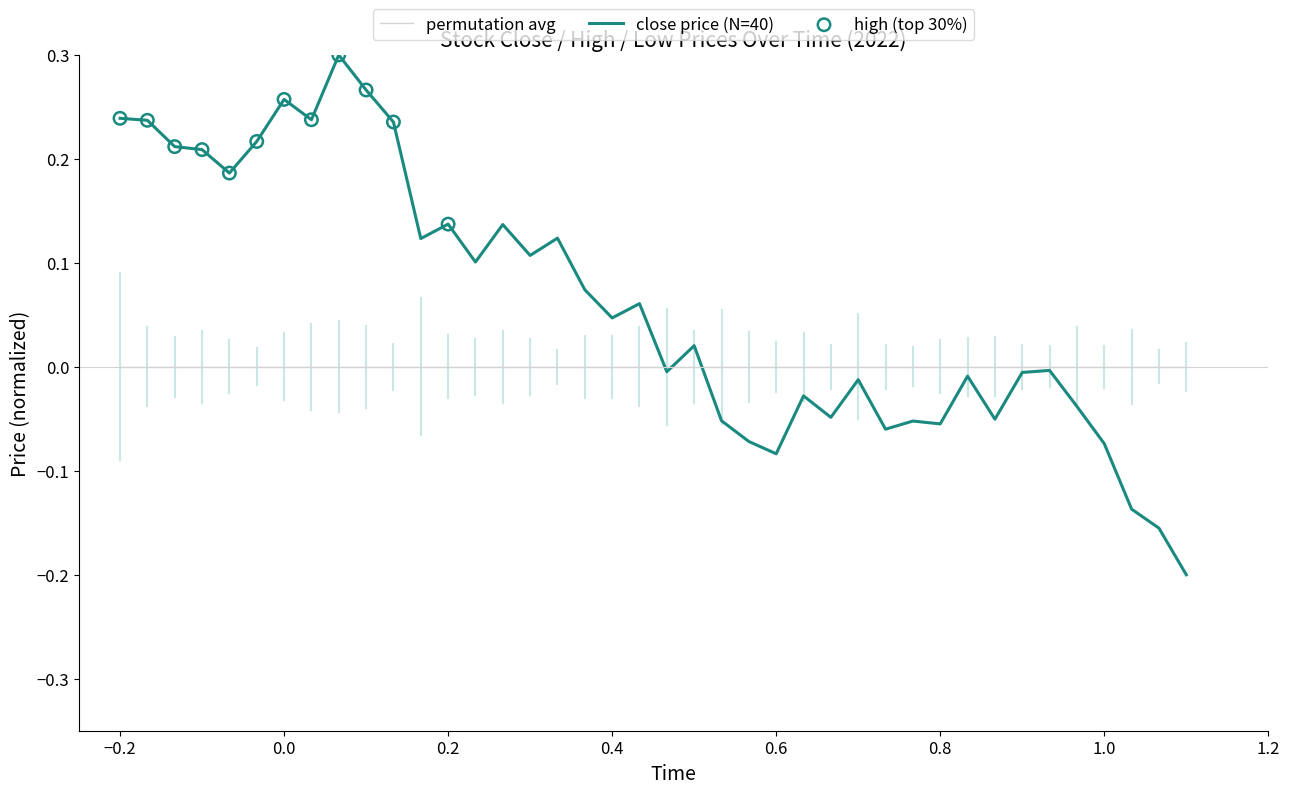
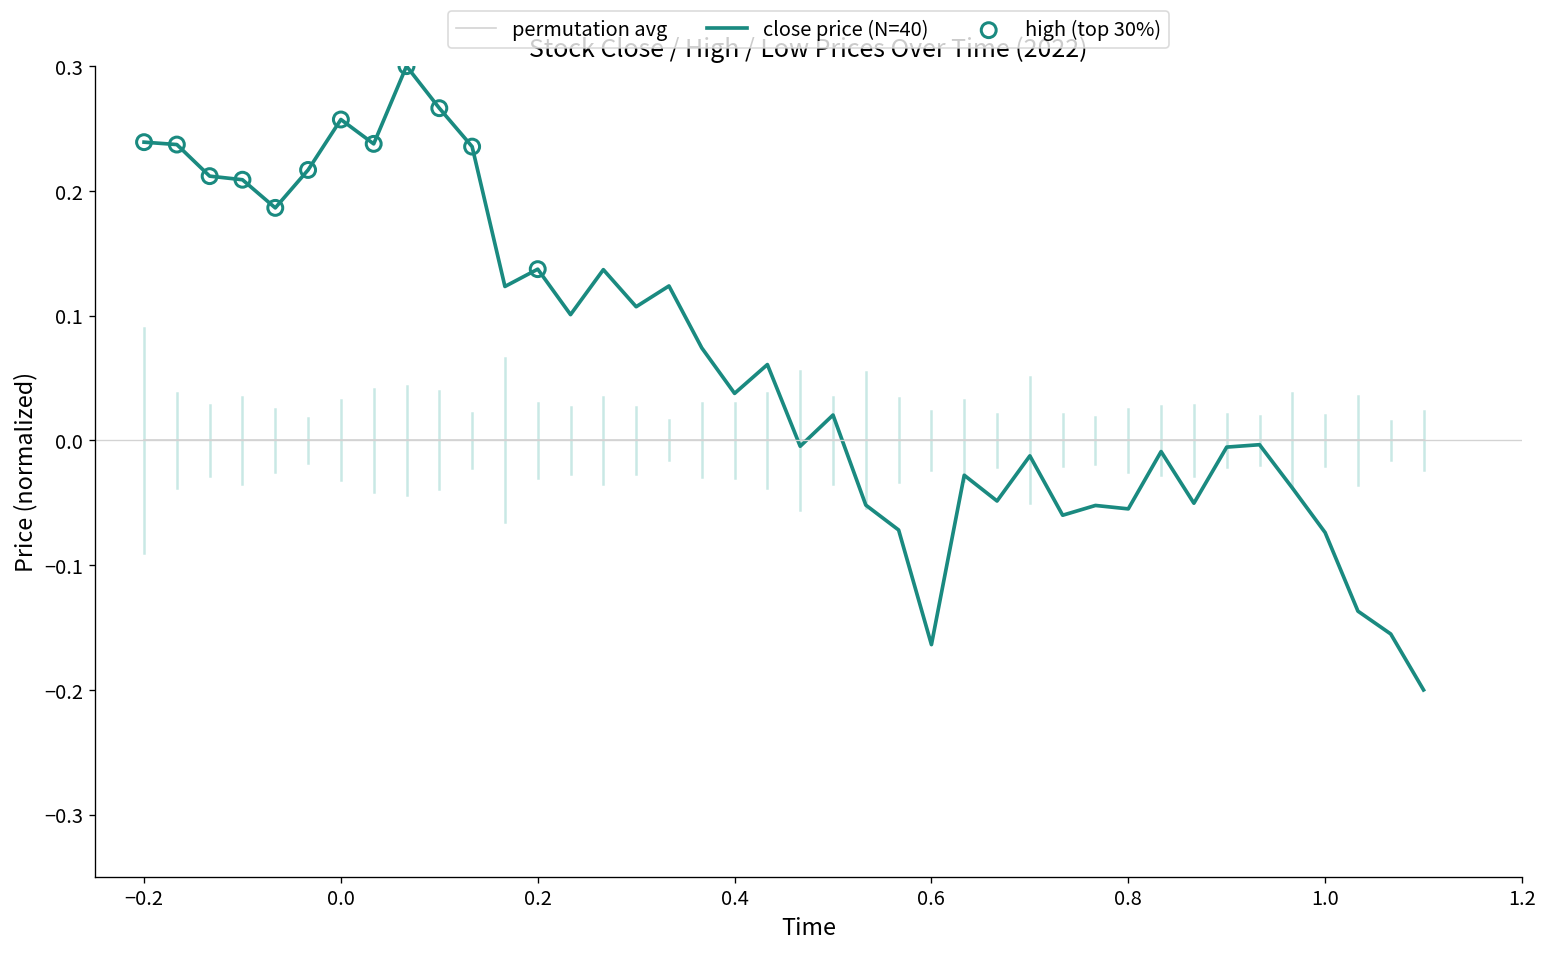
close price (N=40), 0.4: 0.047 -> 0.038
close price (N=40), 0.6: -0.084 -> -0.164
